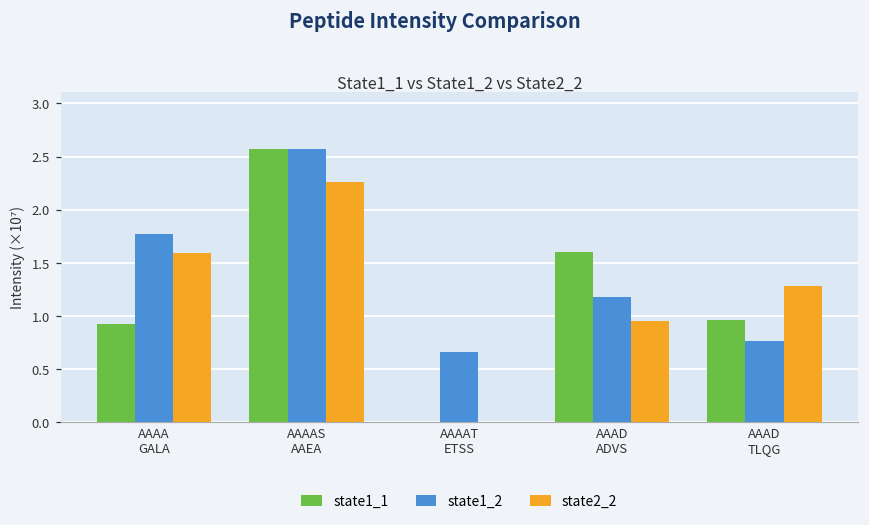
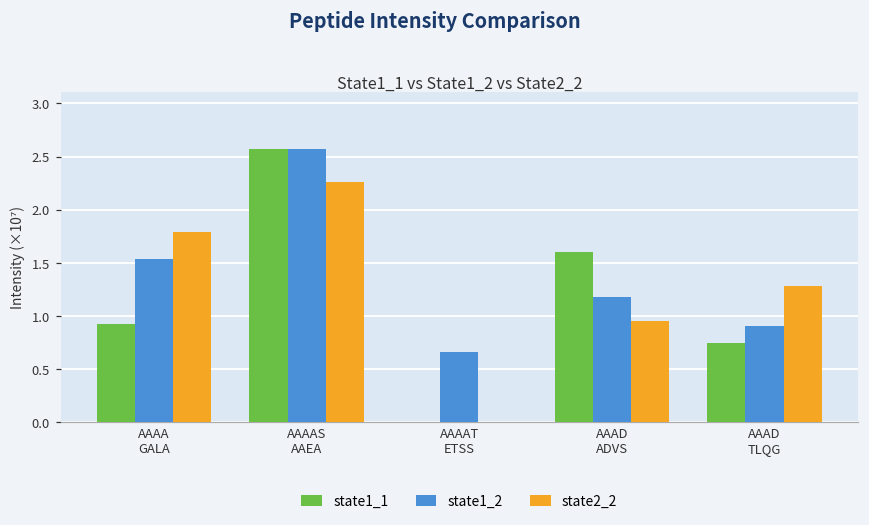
state1_2, AAAA GALA: 1.8 -> 1.5
state2_2, AAAA GALA: 1.6 -> 1.8
state1_1, AAAD TLQG: 1.0 -> 0.7
state1_2, AAAD TLQG: 0.8 -> 0.9
